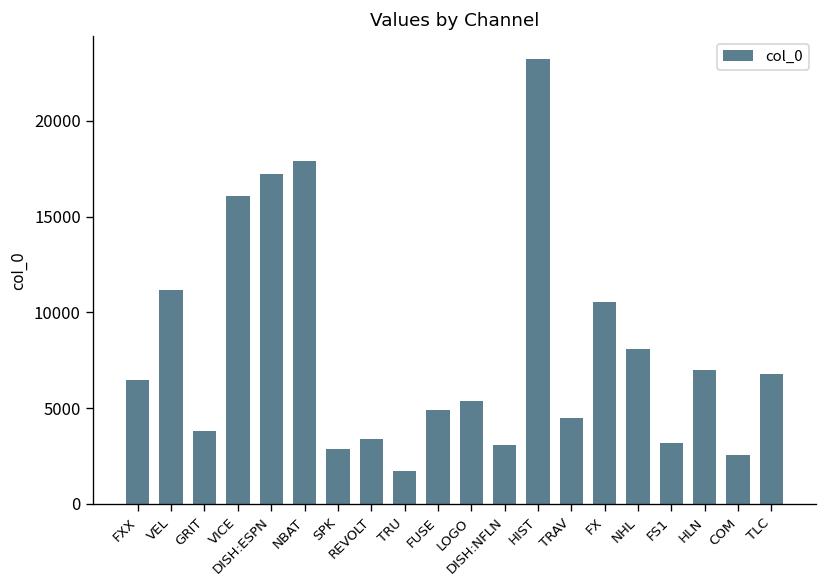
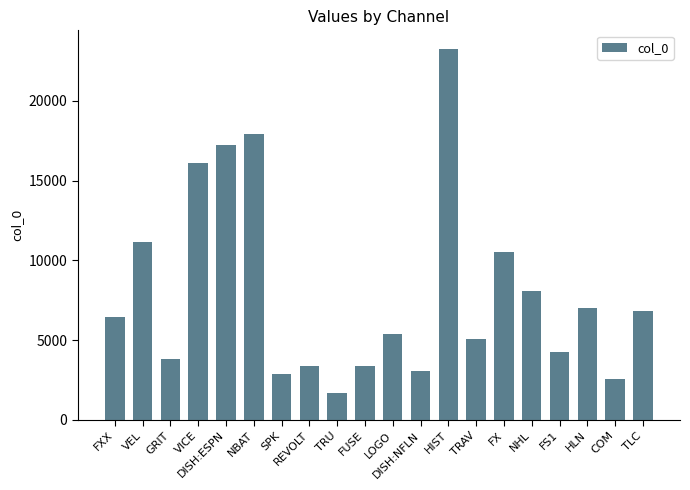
FUSE: 4900 -> 3400
TRAV: 4500 -> 5100
FS1: 3200 -> 4300
